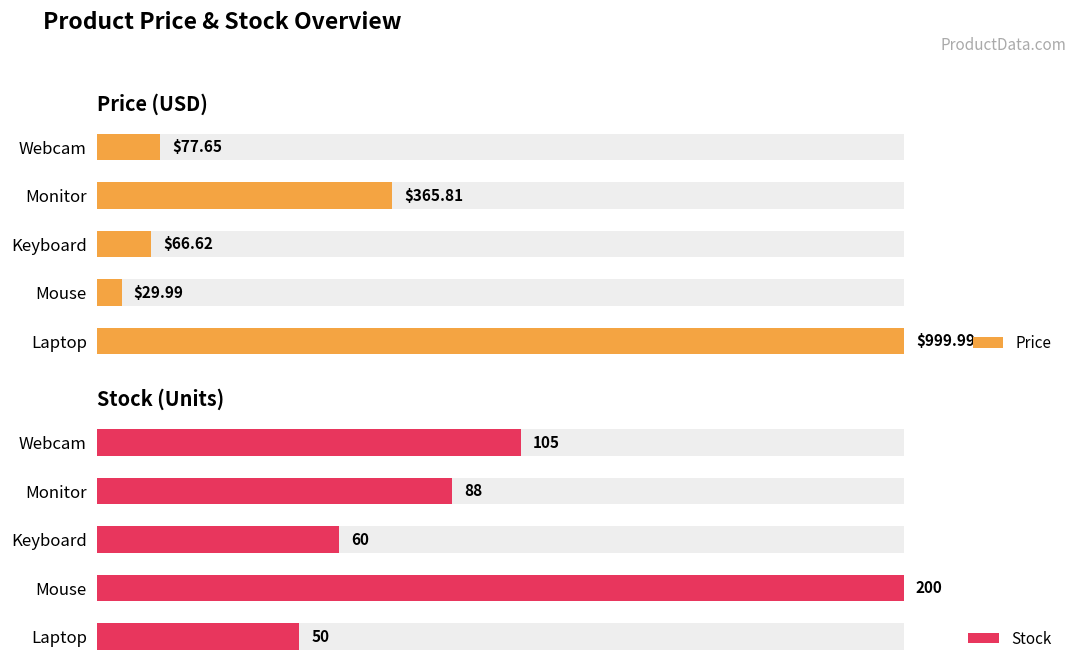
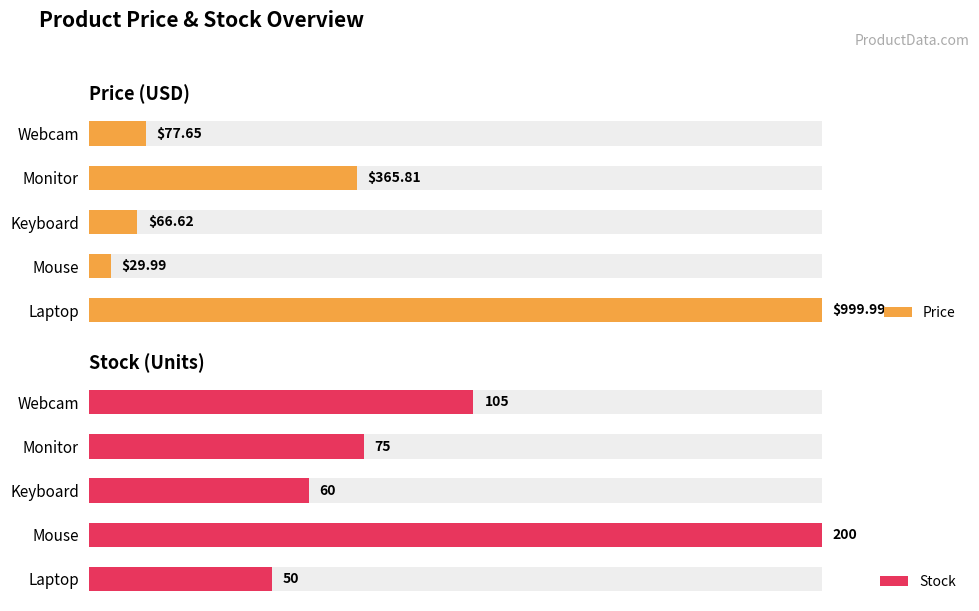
Stock (Units), Stock, Monitor: 88 -> 75
